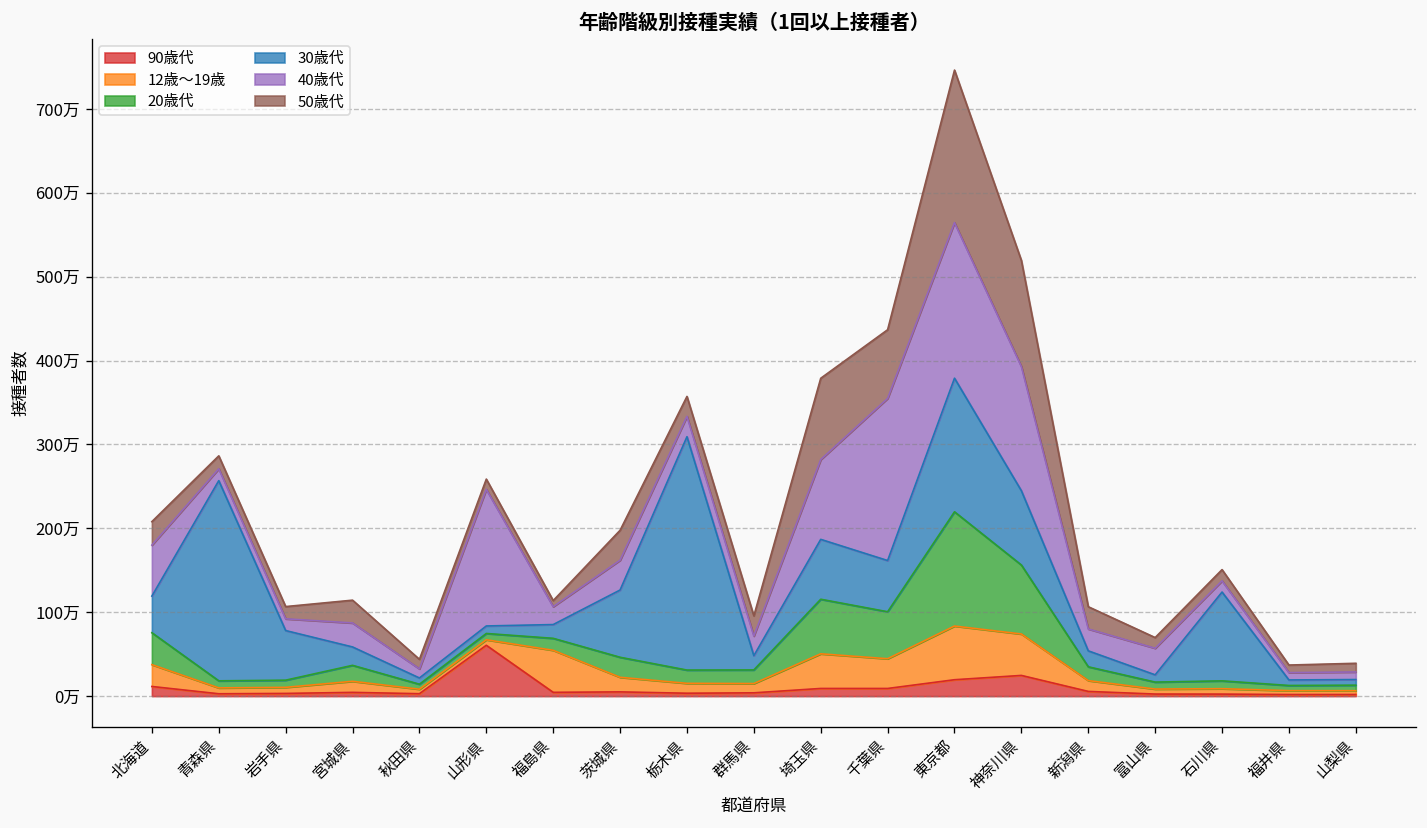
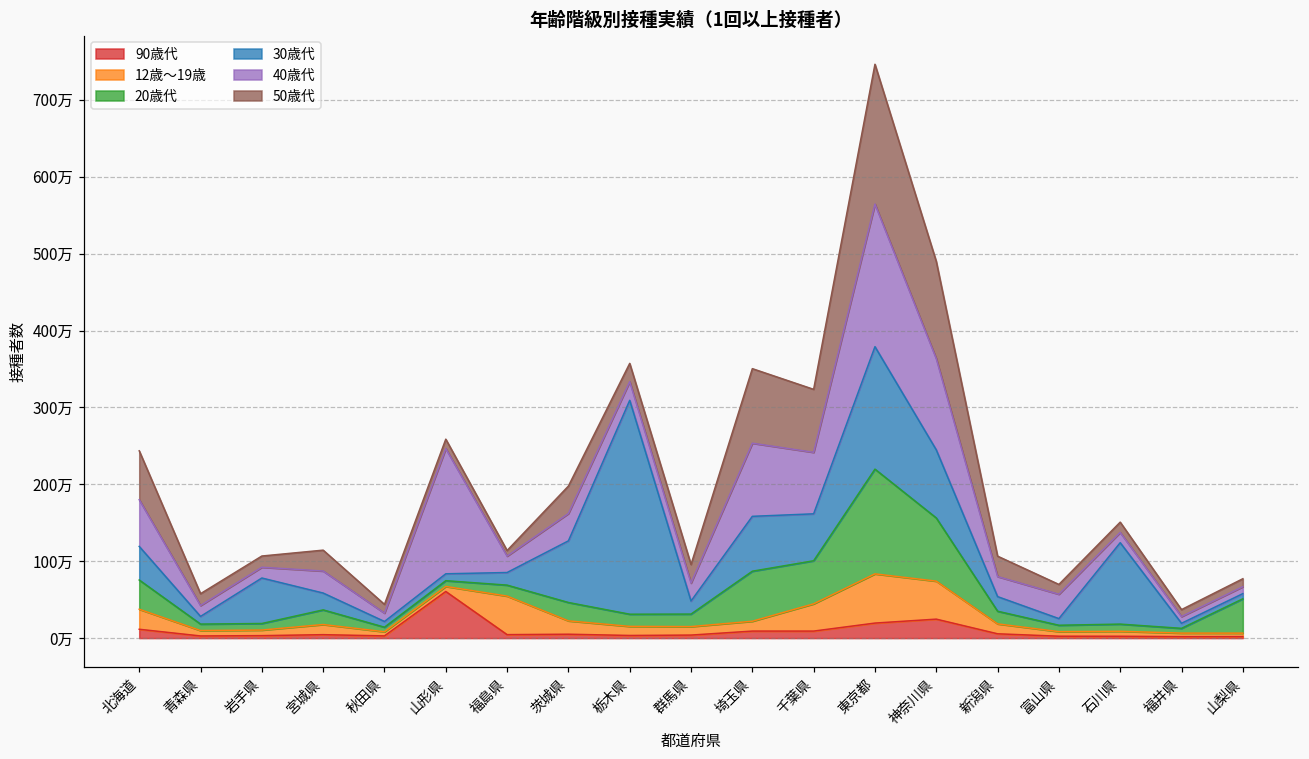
50歳代, 北海道: 30万 -> 60万
30歳代, 青森県: 240万 -> 10万
12歳～19歳, 埼玉県: 40万 -> 10万
40歳代, 千葉県: 190万 -> 80万
40歳代, 神奈川県: 150万 -> 120万
20歳代, 山梨県: 10万 -> 40万
